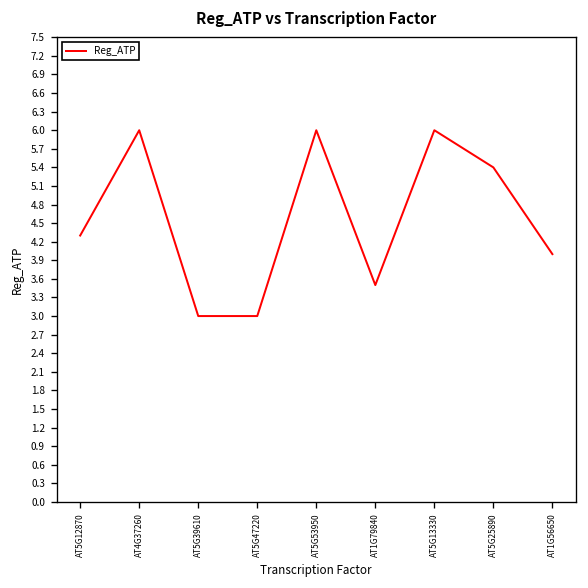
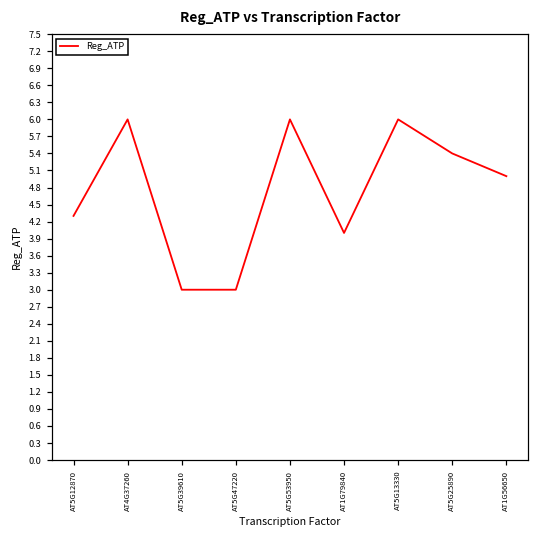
AT1G79840: 3.5 -> 4.0
AT1G56650: 4 -> 5
